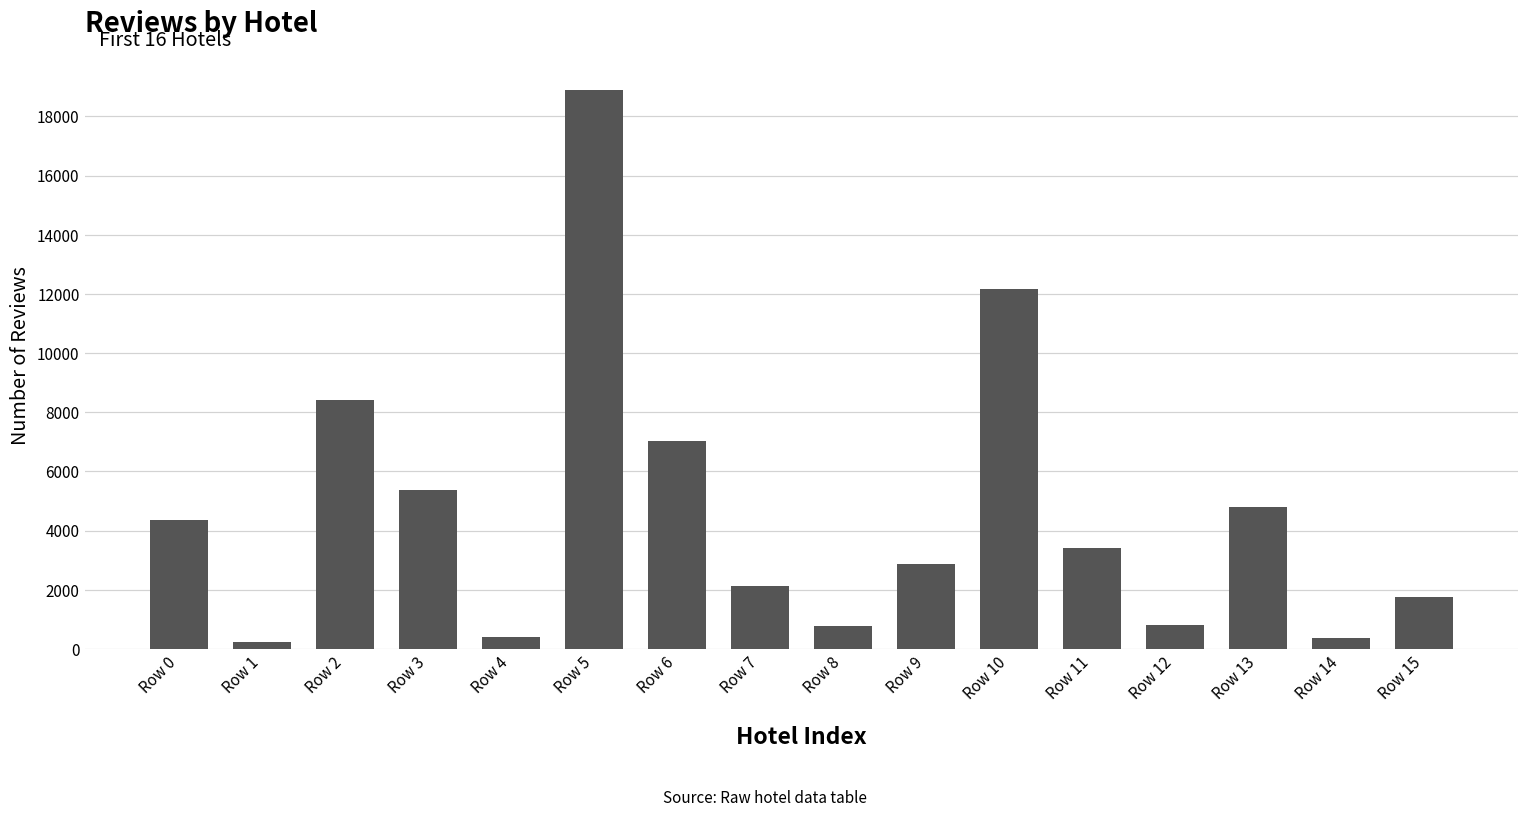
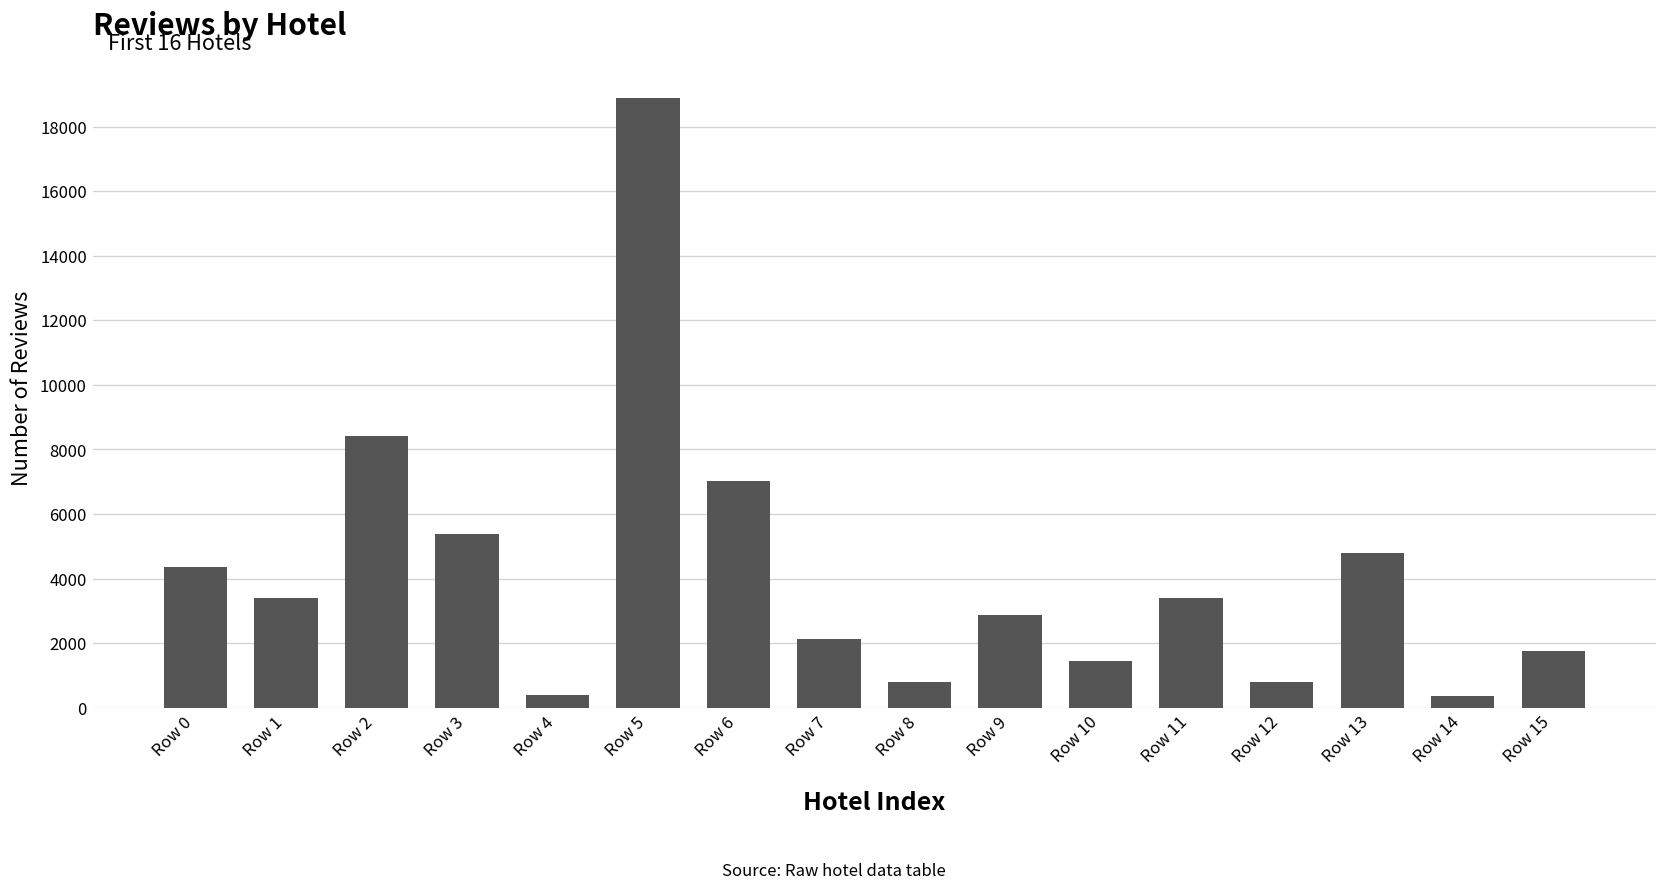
Row 1: 200 -> 3400
Row 10: 12200 -> 1400
